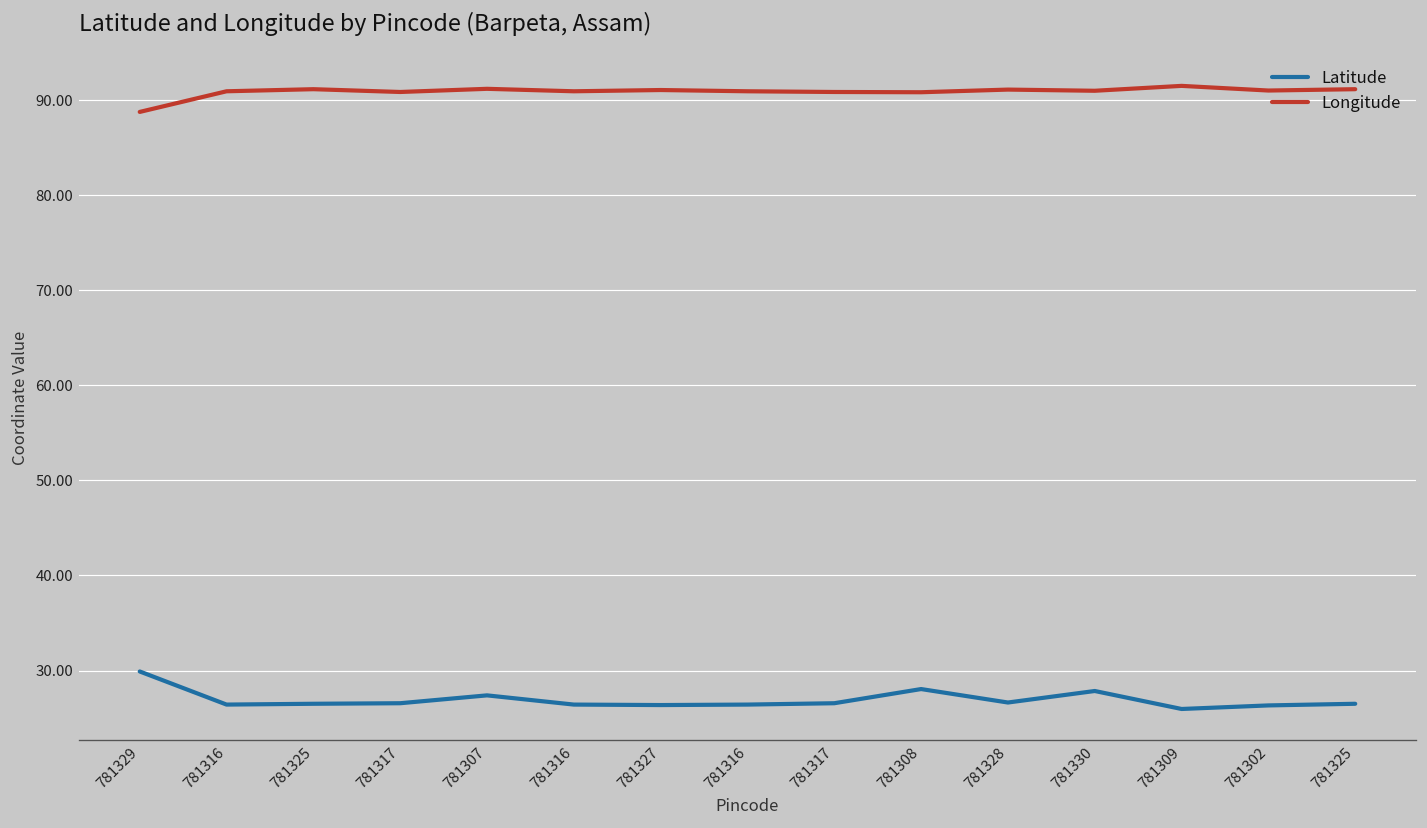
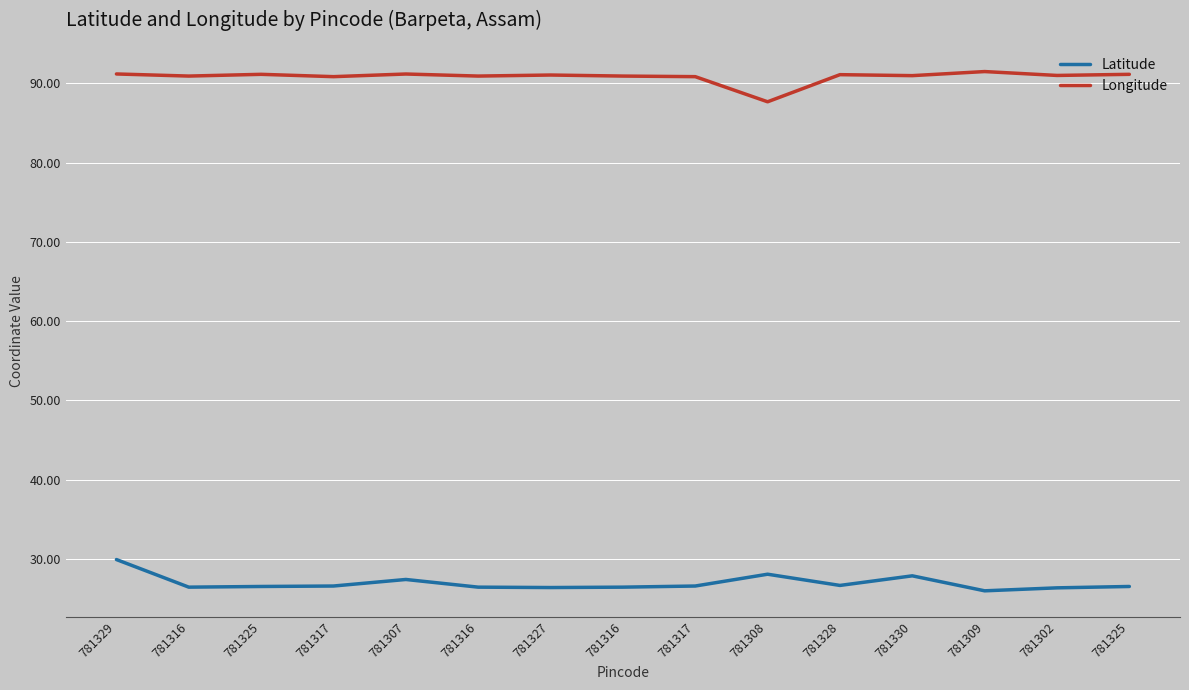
Longitude, 781329: 89 -> 91
Longitude, 781308: 91 -> 88
